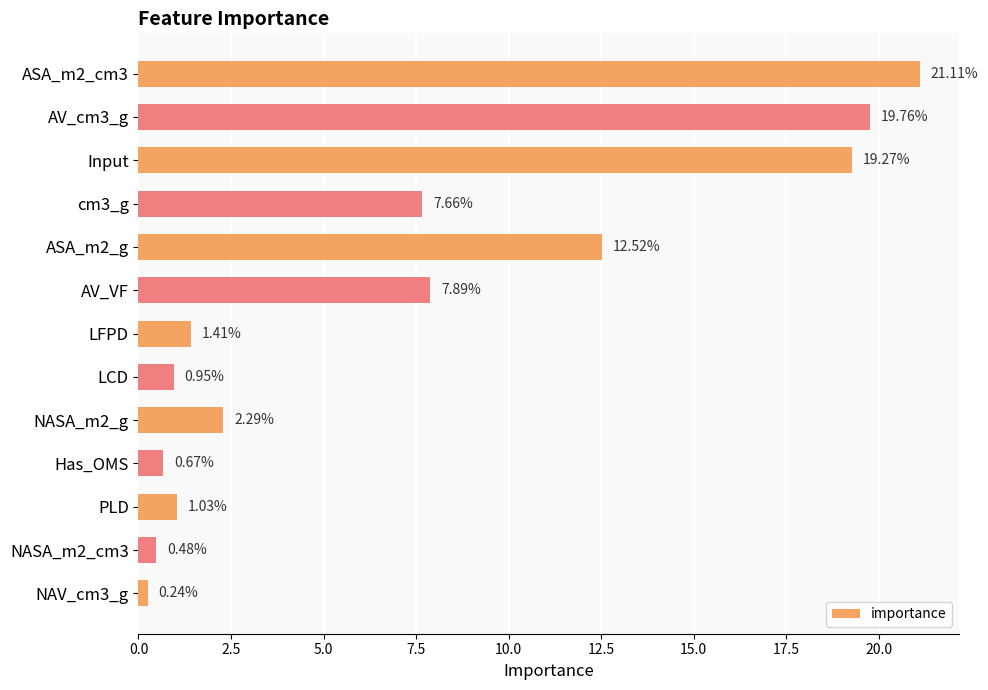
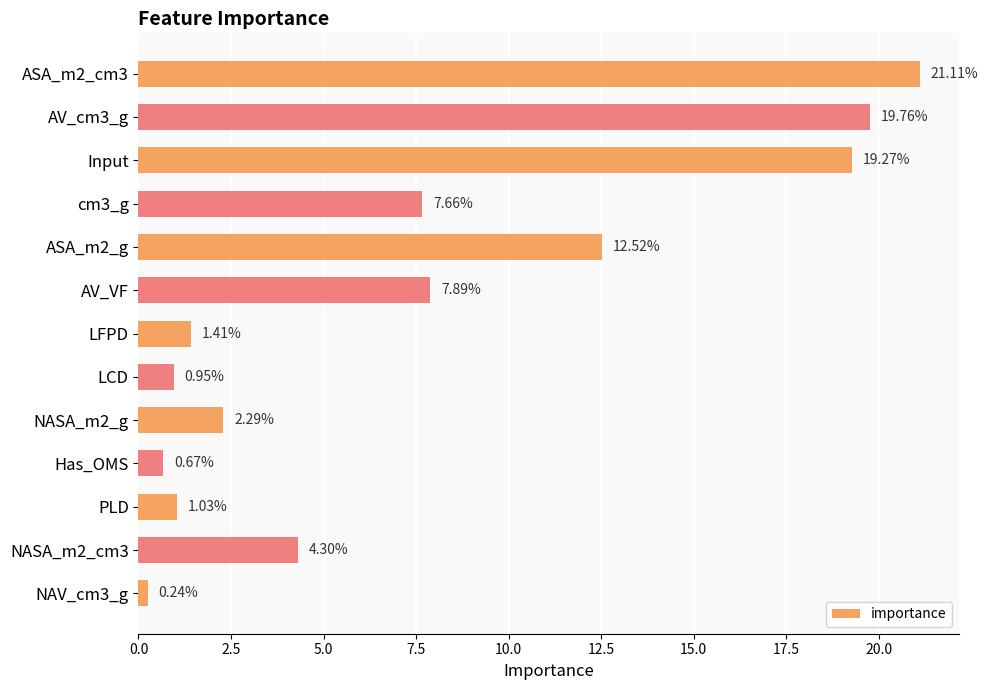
NASA_m2_cm3: 0.48% -> 4.30%
